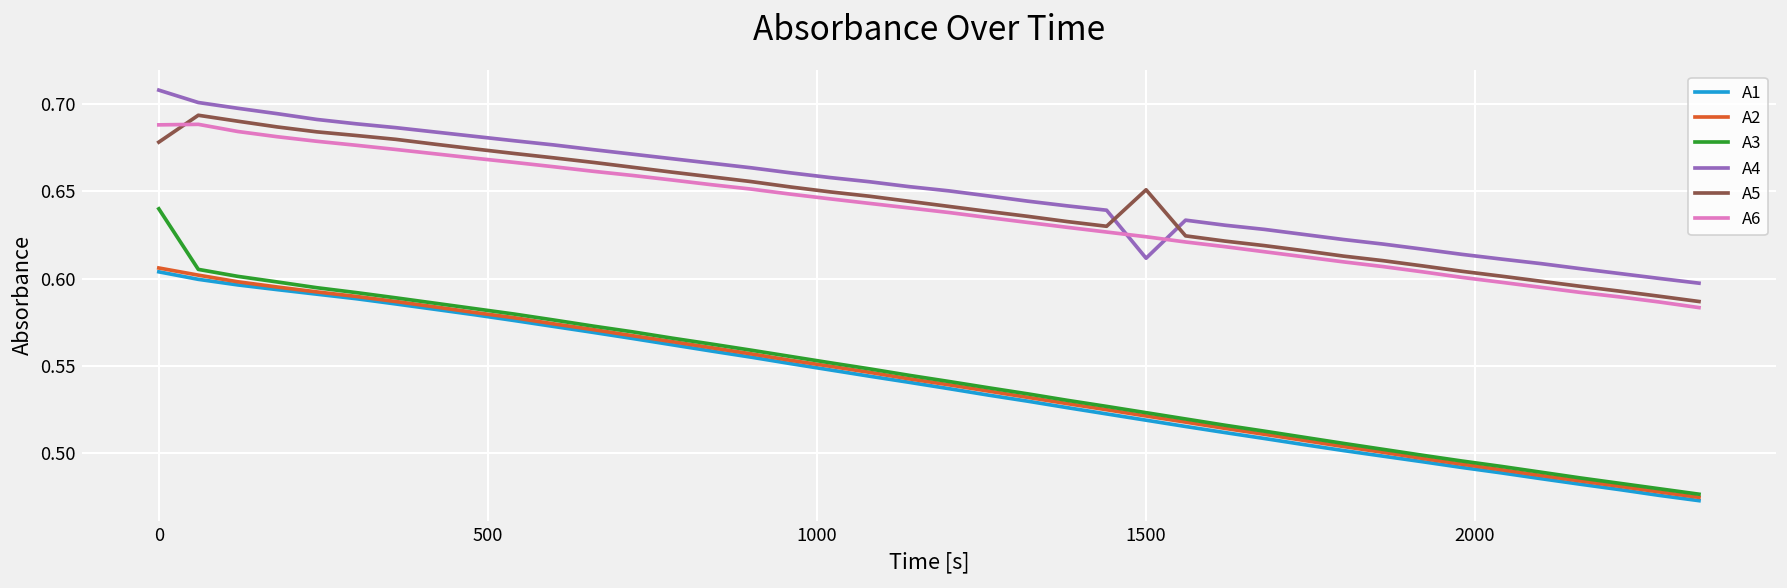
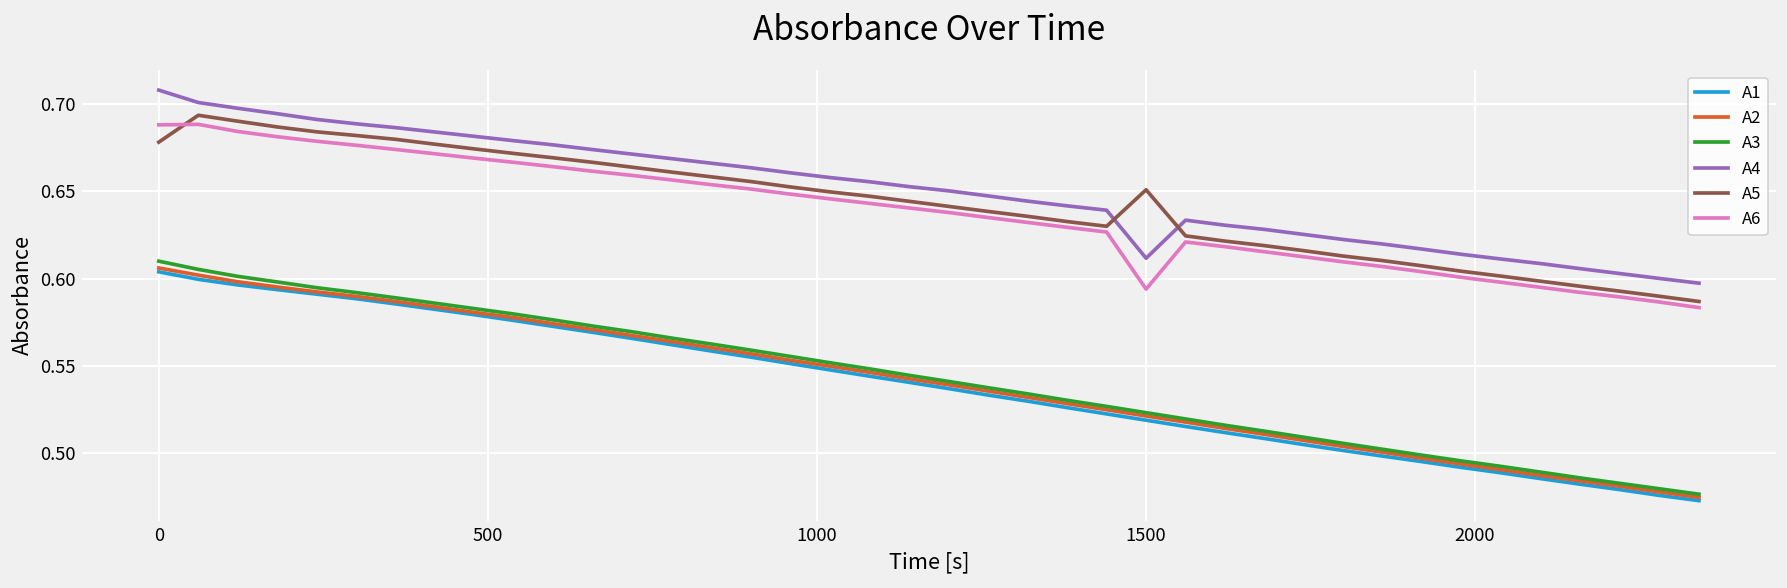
A3, 0: 0.64 -> 0.61
A6, 1500: 0.624 -> 0.594
